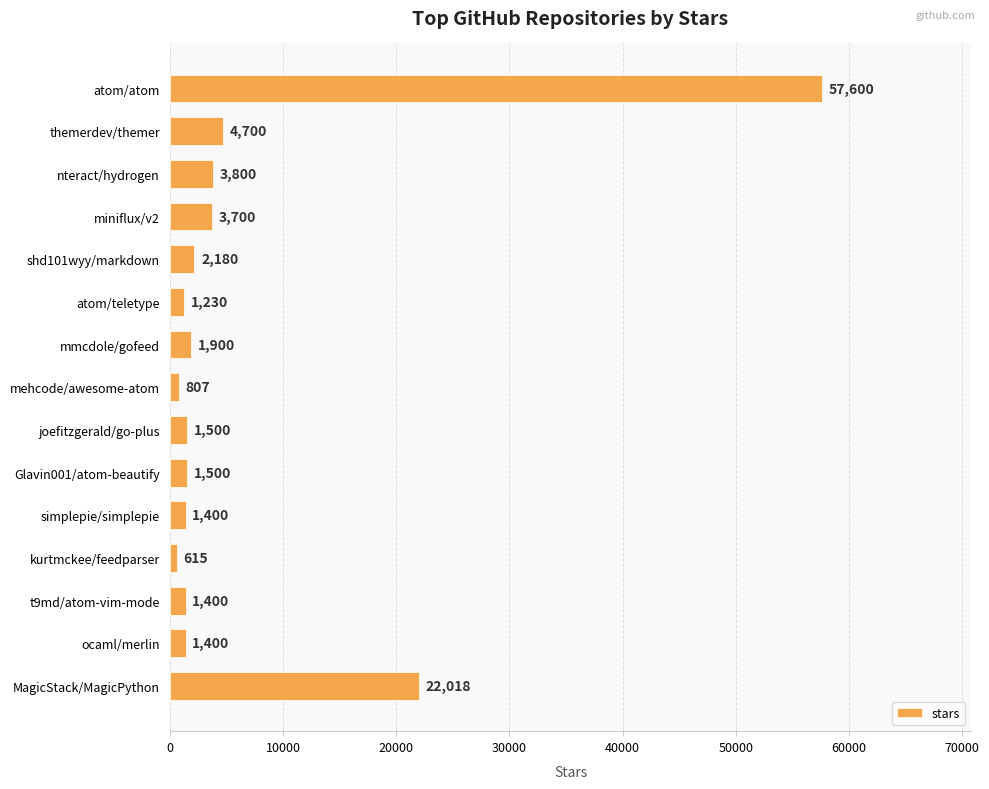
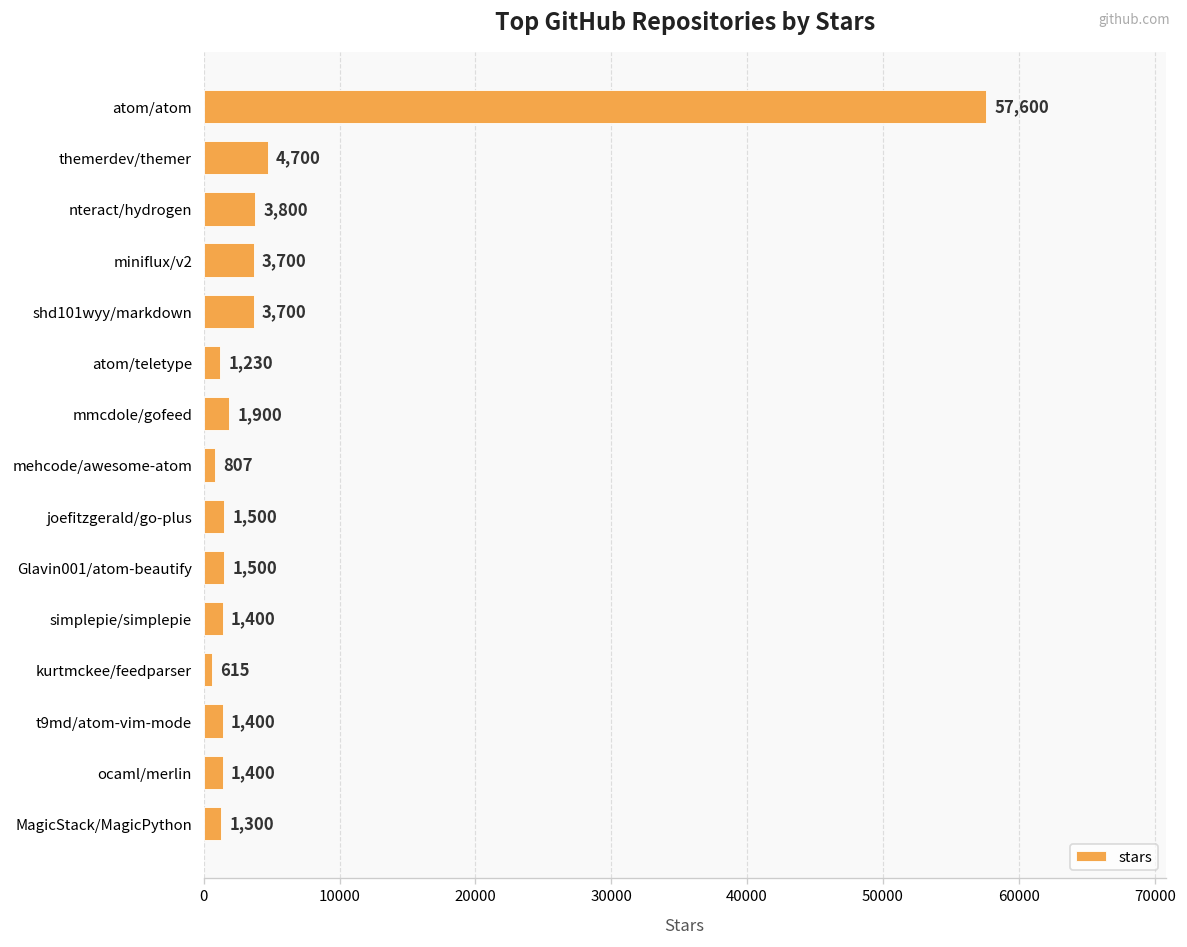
shd101wyy/markdown: 2,180 -> 3,700
MagicStack/MagicPython: 22,018 -> 1,300
